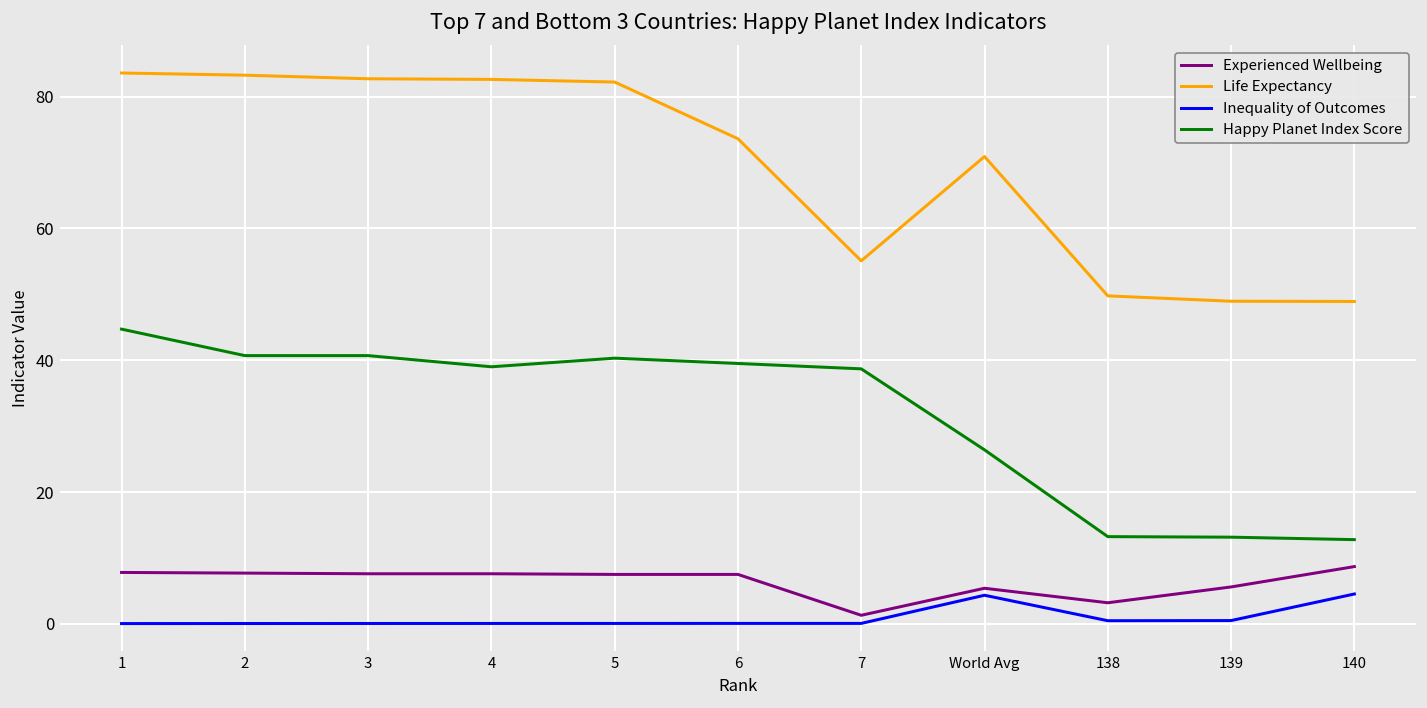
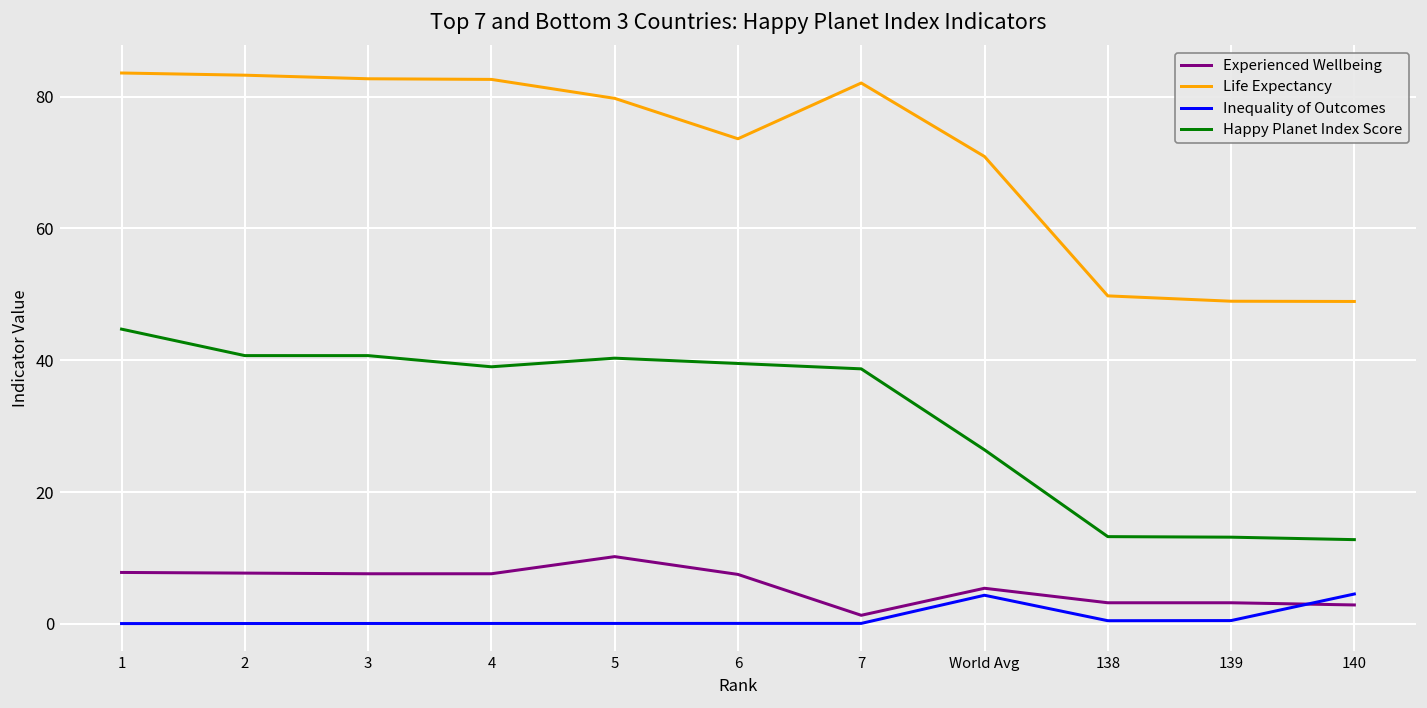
Experienced Wellbeing, 5: 8 -> 10
Life Expectancy, 5: 82 -> 80
Life Expectancy, 7: 55 -> 82
Experienced Wellbeing, 139: 6 -> 3
Experienced Wellbeing, 140: 9 -> 3
